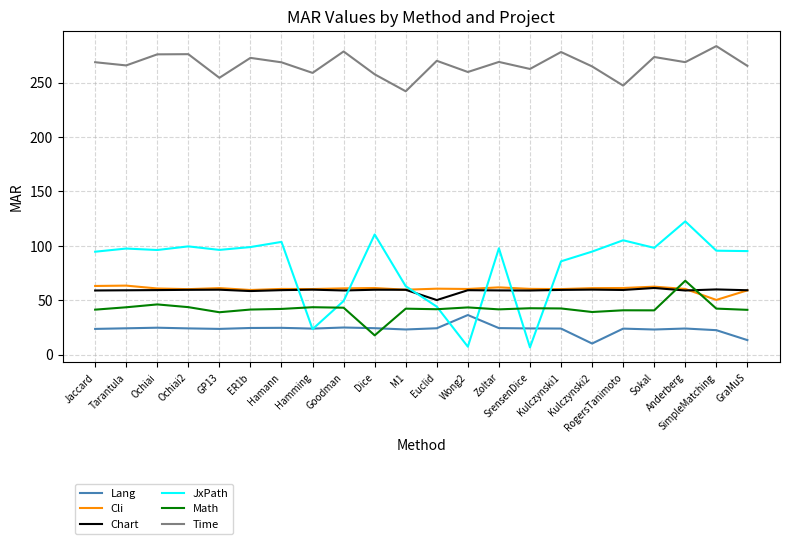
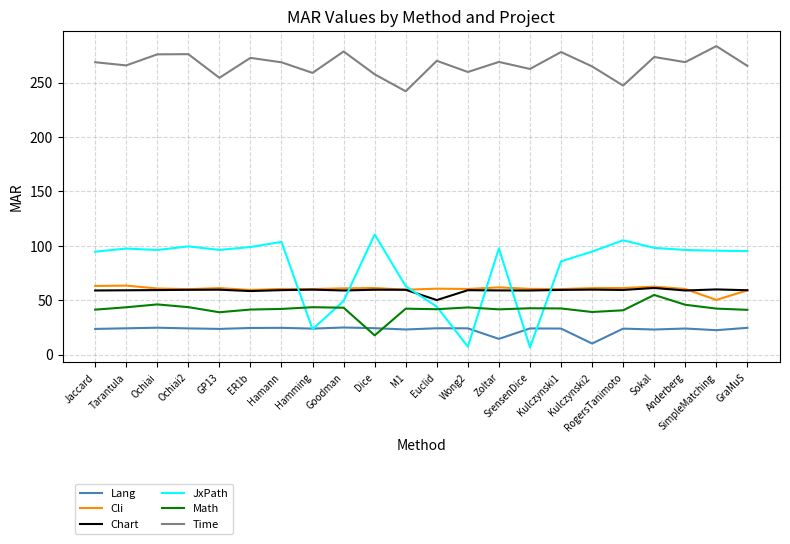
Lang, Wong2: 36 -> 24
Lang, Zoltar: 24 -> 14
Math, Sokal: 41 -> 55
JxPath, Anderberg: 122 -> 96
Math, Anderberg: 68 -> 46
Lang, GraMuS: 13 -> 25
